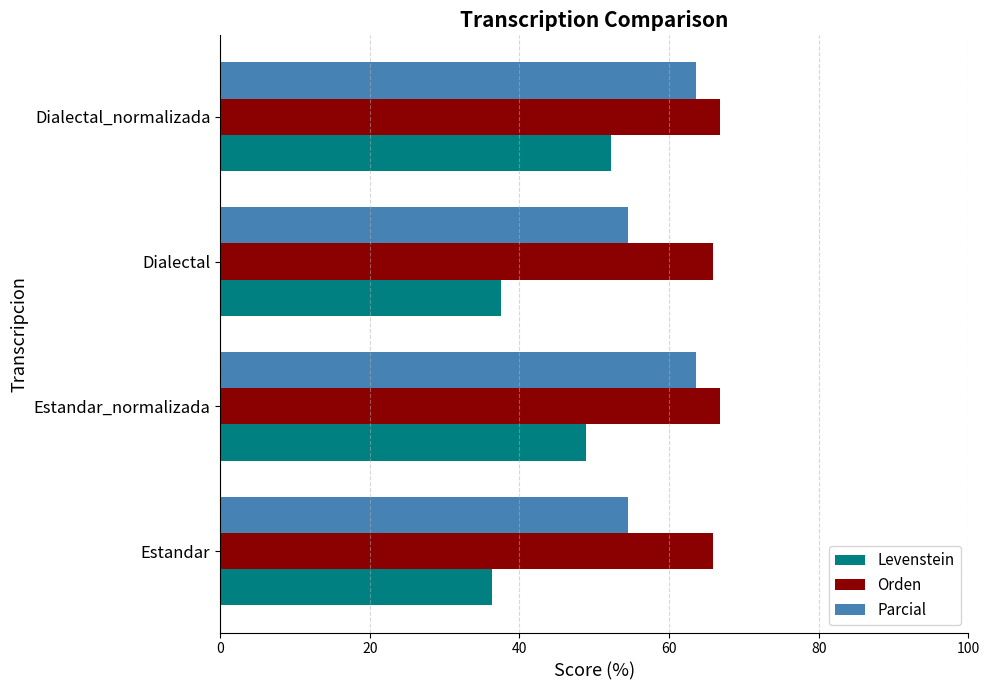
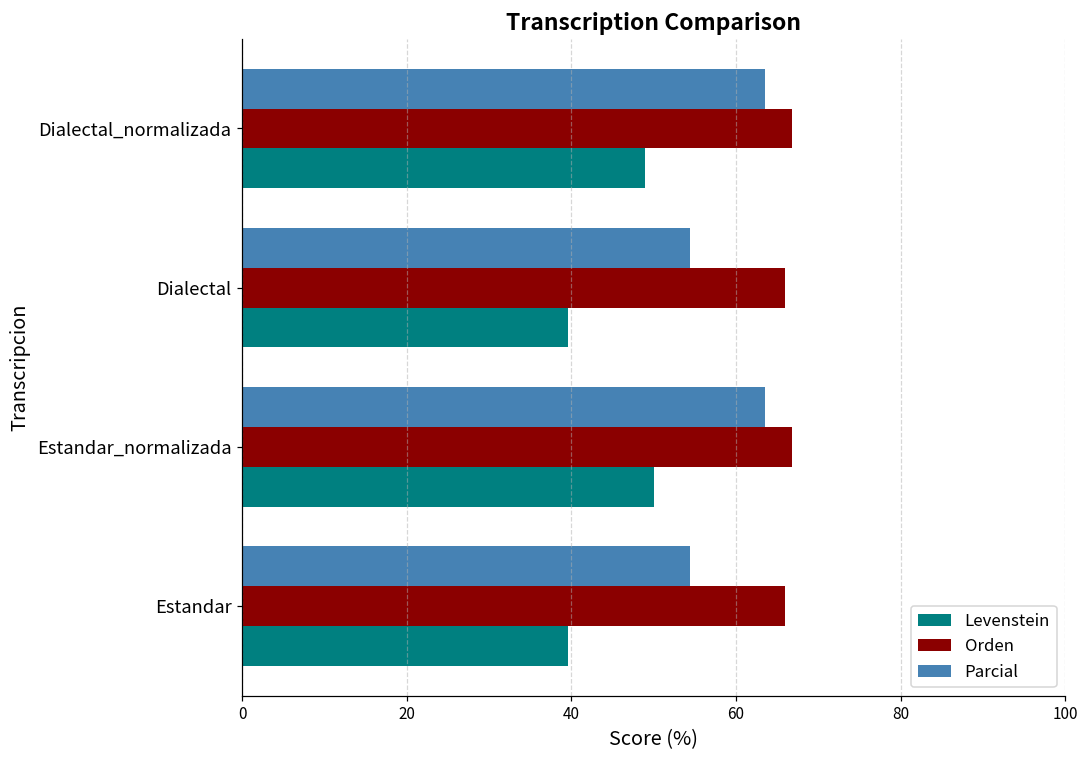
Levenstein, Dialectal_normalizada: 52 -> 49
Levenstein, Dialectal: 37 -> 40
Levenstein, Estandar_normalizada: 49 -> 50
Levenstein, Estandar: 36 -> 40
